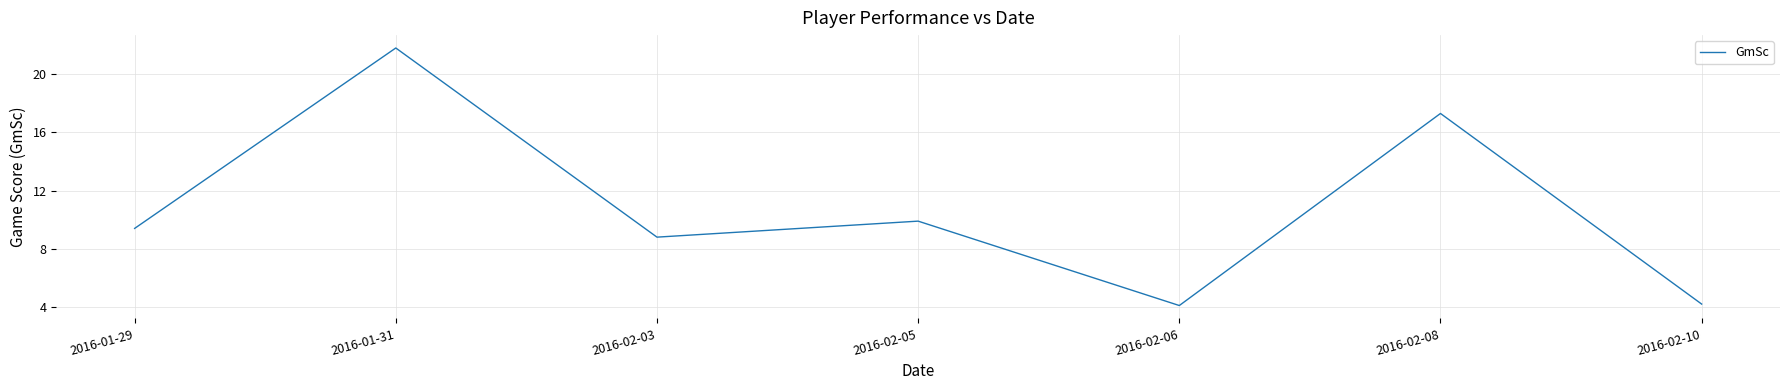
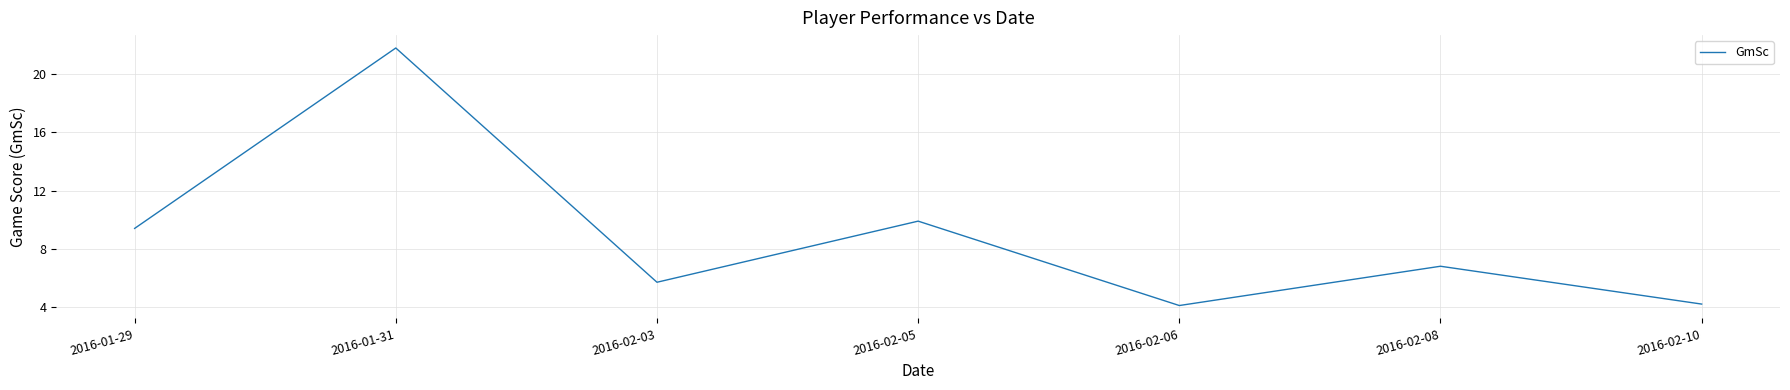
2016-02-03: 8.8 -> 5.7
2016-02-08: 17.3 -> 6.8
